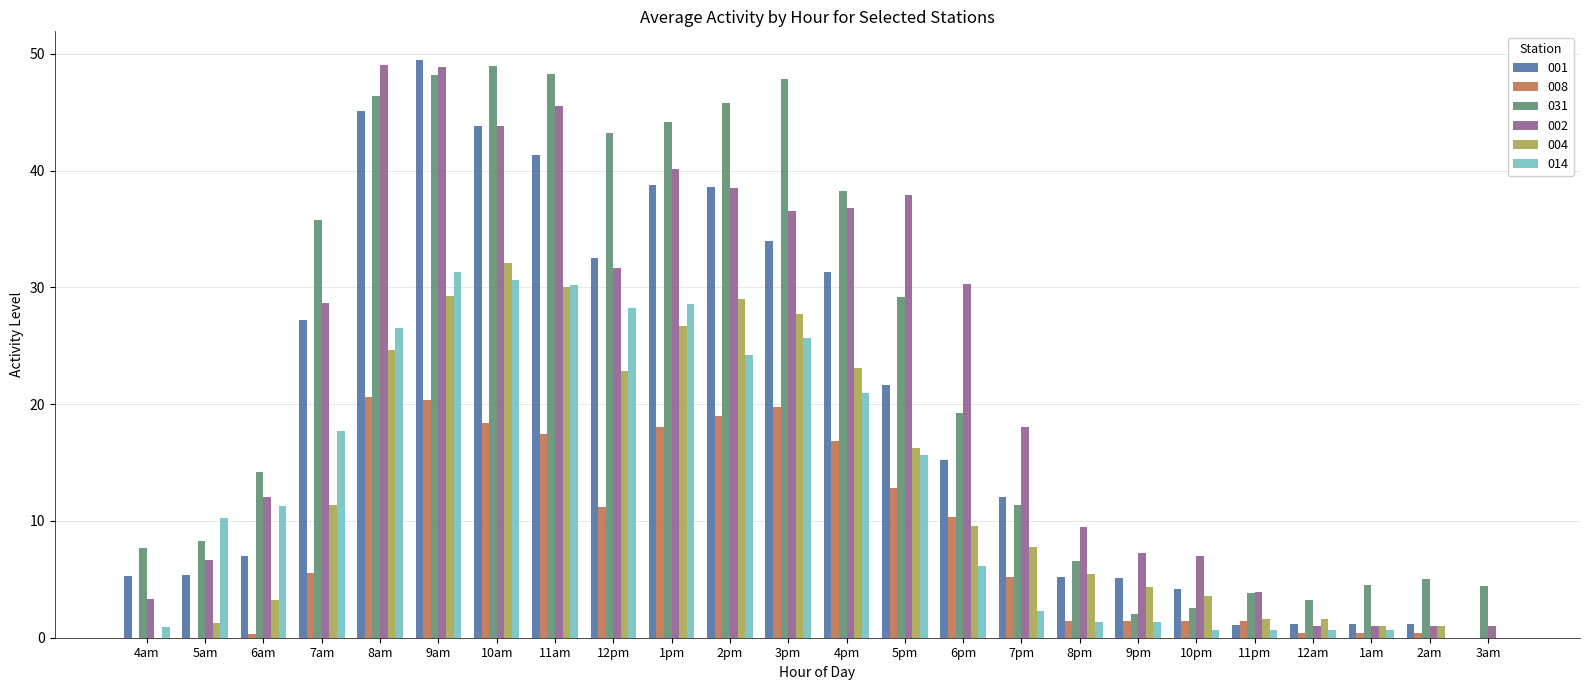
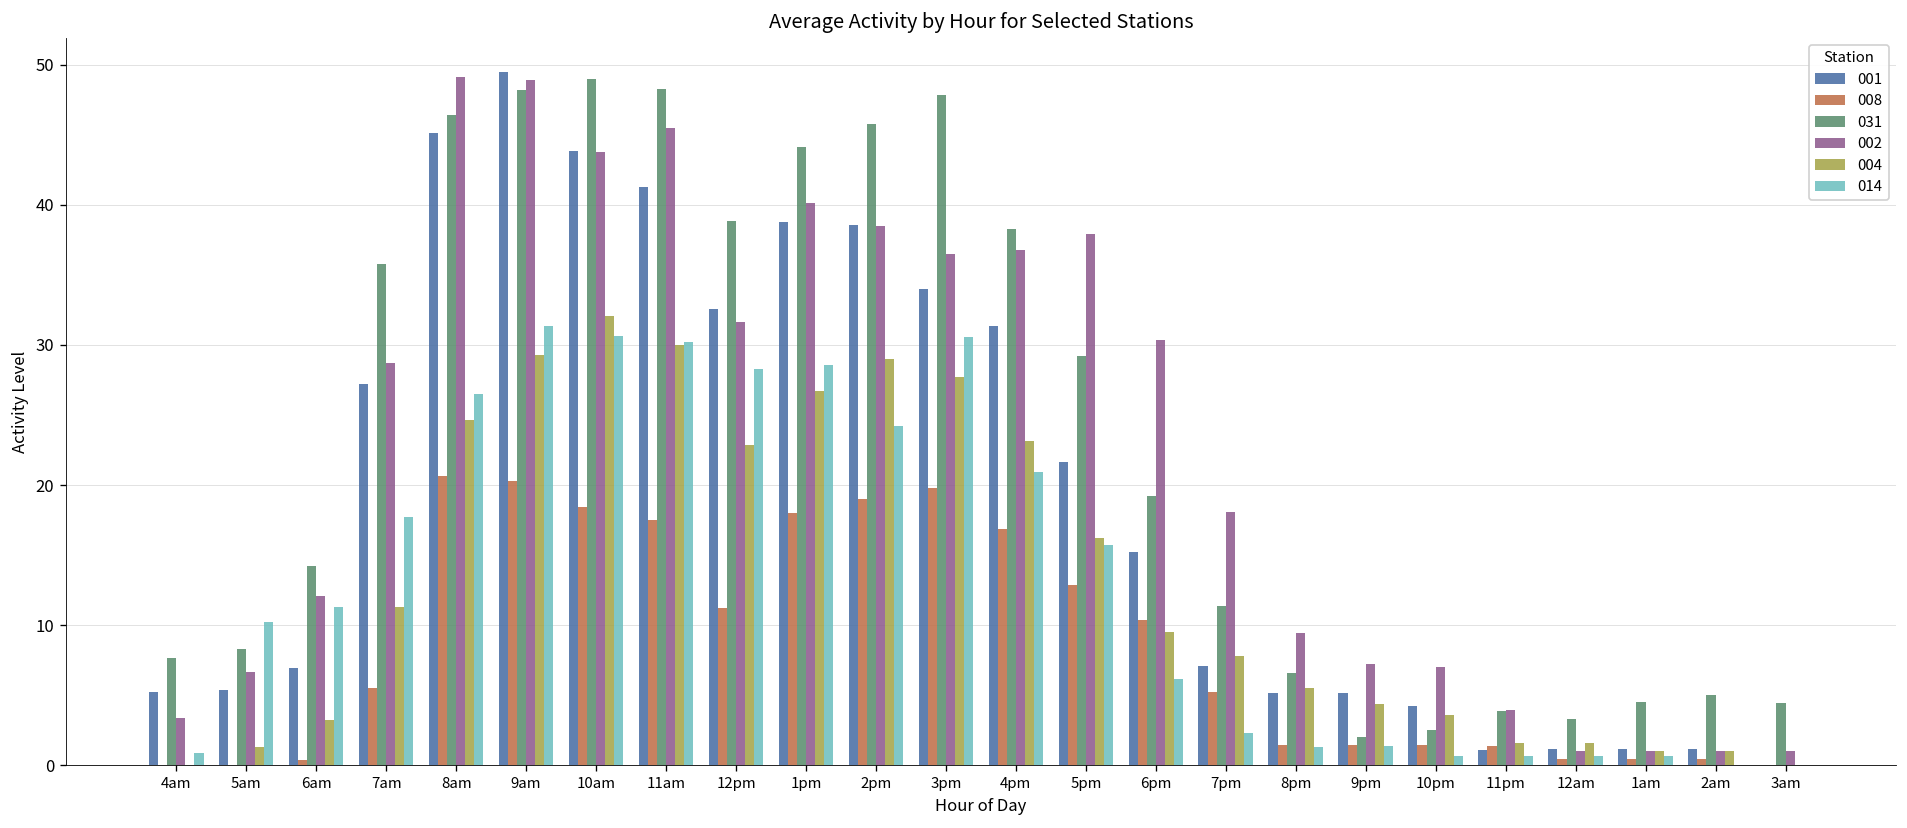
031, 12pm: 43.2 -> 38.8
014, 3pm: 25.6 -> 30.6
001, 7pm: 12.1 -> 7.1
